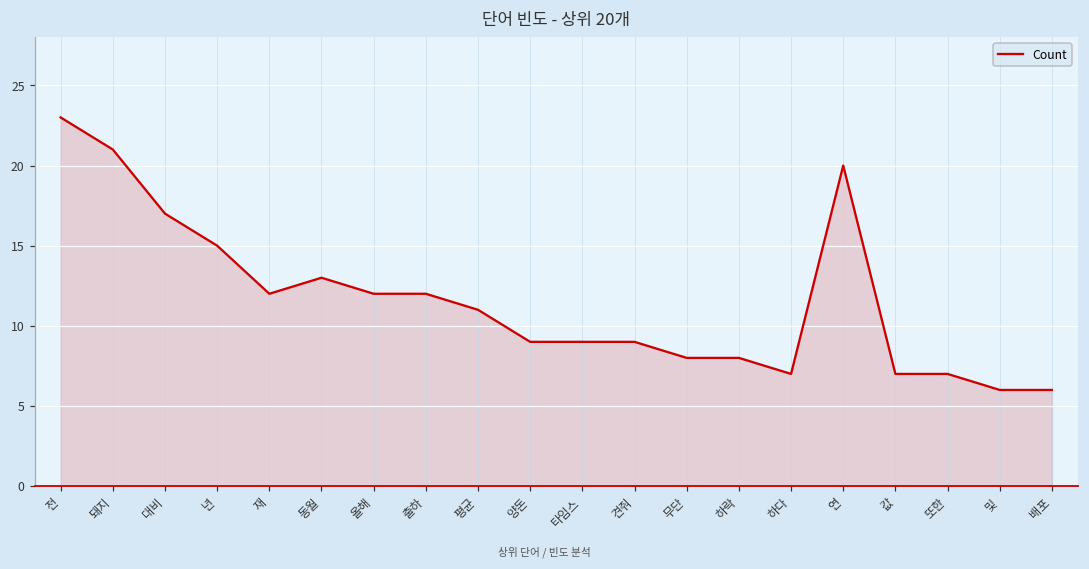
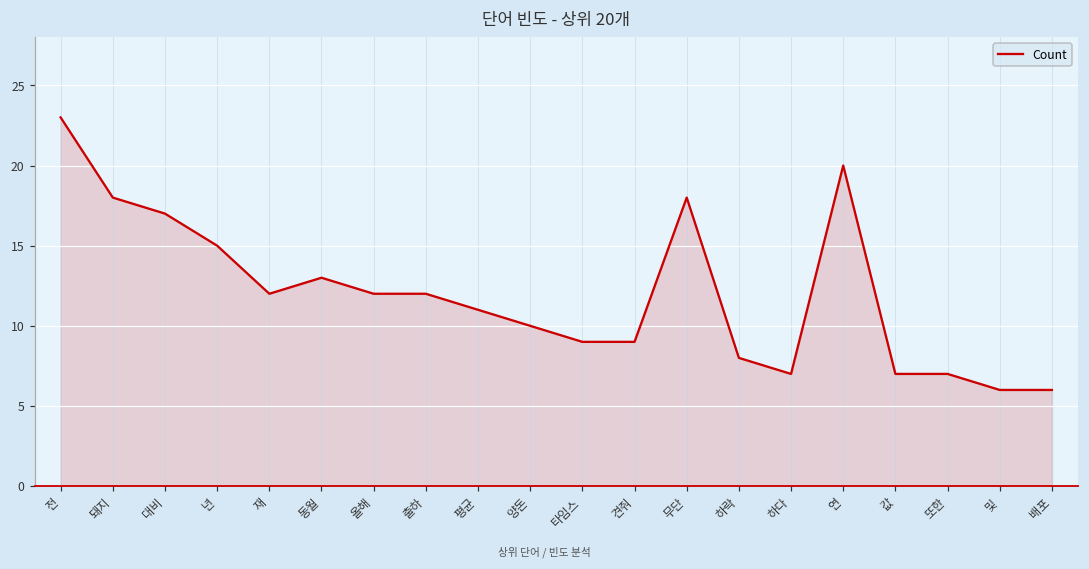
돼지: 21 -> 18
양돈: 9 -> 10
무단: 8 -> 18
